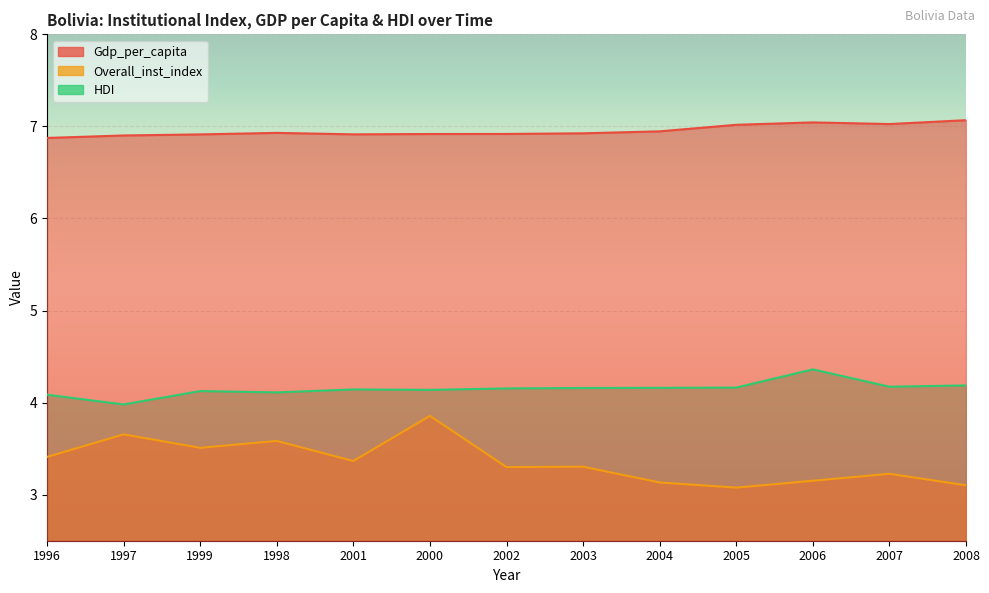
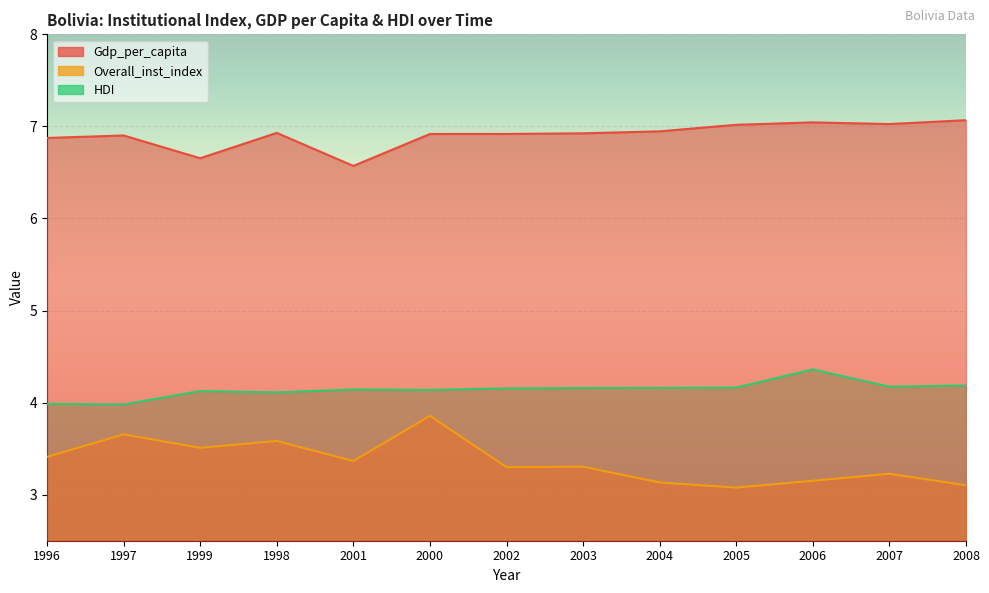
HDI, 1996: 4.1 -> 4.0
Gdp_per_capita, 1999: 6.9 -> 6.7
Gdp_per_capita, 2001: 6.9 -> 6.6
